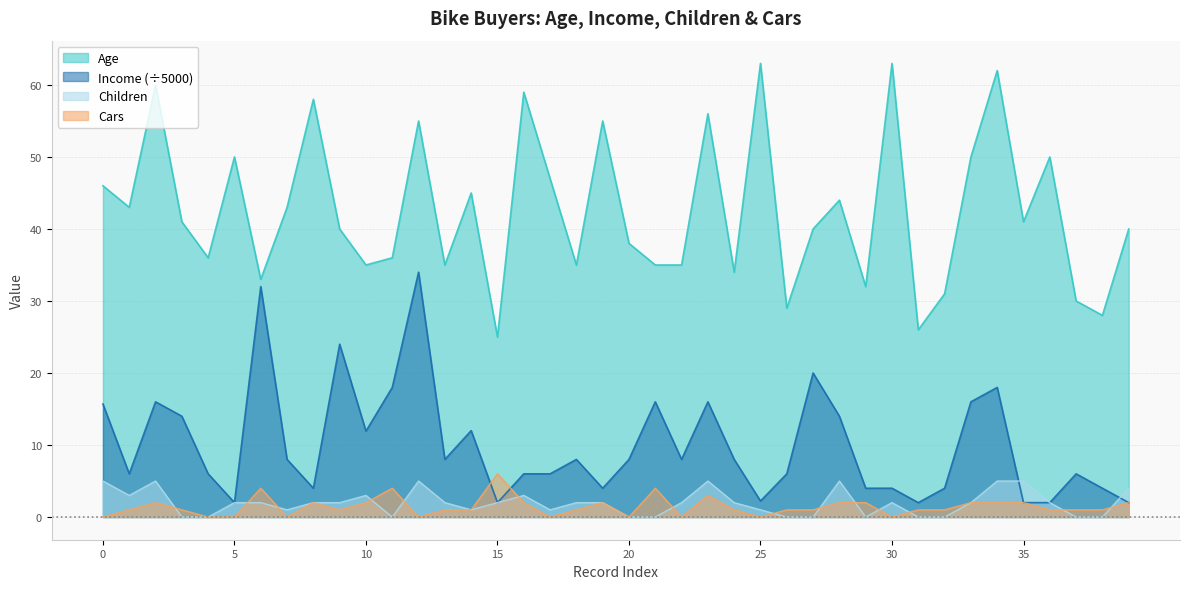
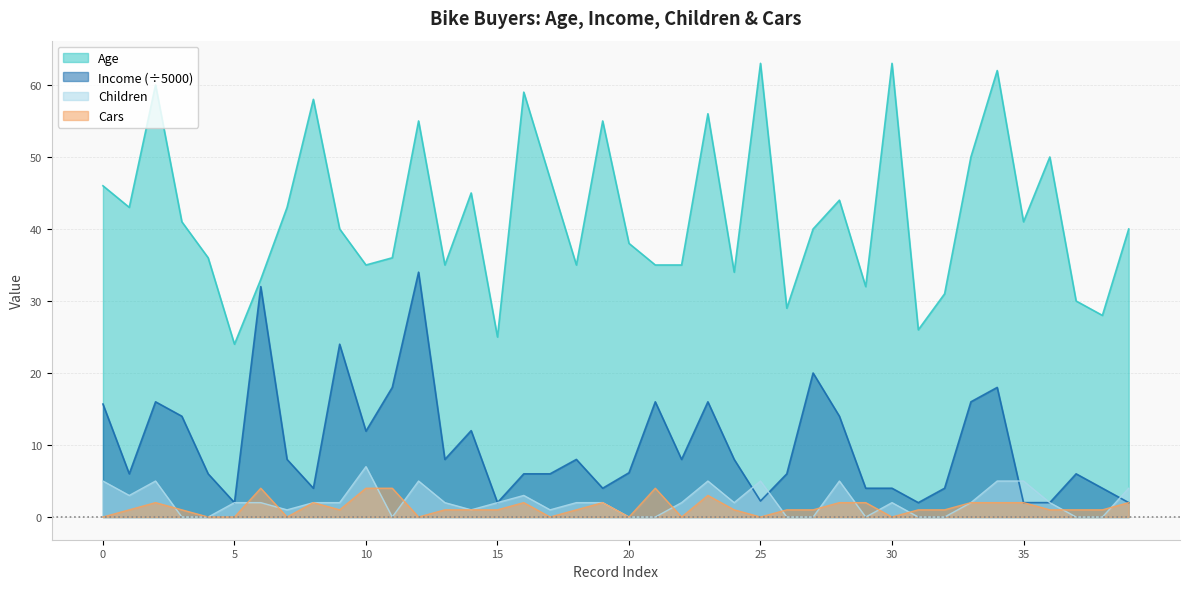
Age, 5: 50 -> 24
Children, 10: 3 -> 7
Cars, 10: 2 -> 4
Cars, 15: 6 -> 1
Income (÷5000), 20: 8 -> 6
Children, 25: 1 -> 5
